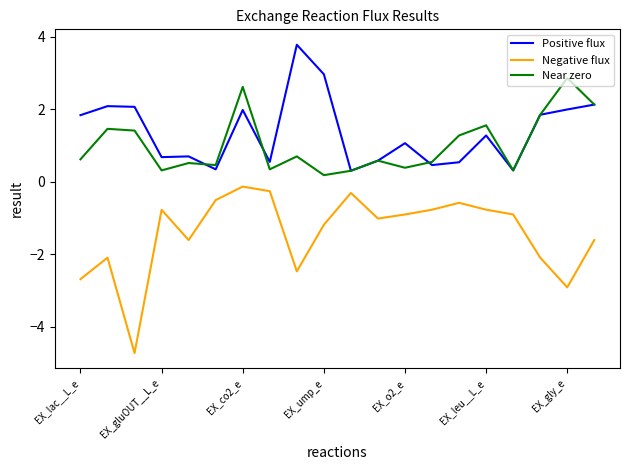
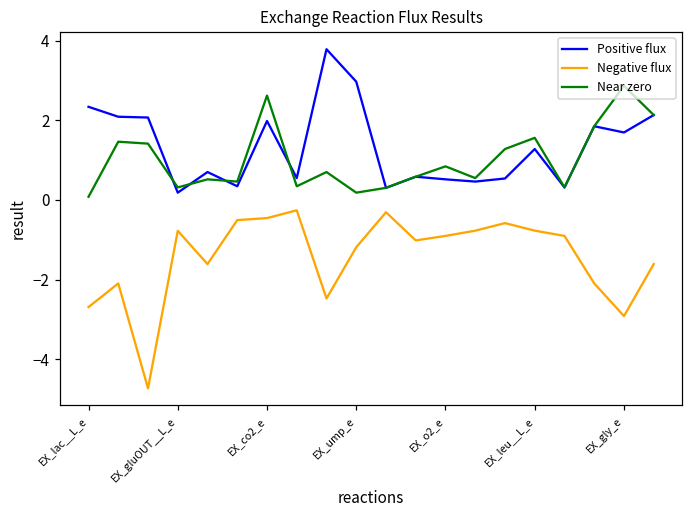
Positive flux, EX_lac__L_e: 1.8 -> 2.3
Near zero, EX_lac__L_e: 0.6 -> 0.1
Positive flux, EX_gluOUT__L_e: 0.7 -> 0.2
Negative flux, EX_co2_e: -0.1 -> -0.5
Positive flux, EX_o2_e: 1.1 -> 0.5
Near zero, EX_o2_e: 0.4 -> 0.8
Positive flux, EX_gly_e: 2.0 -> 1.7
